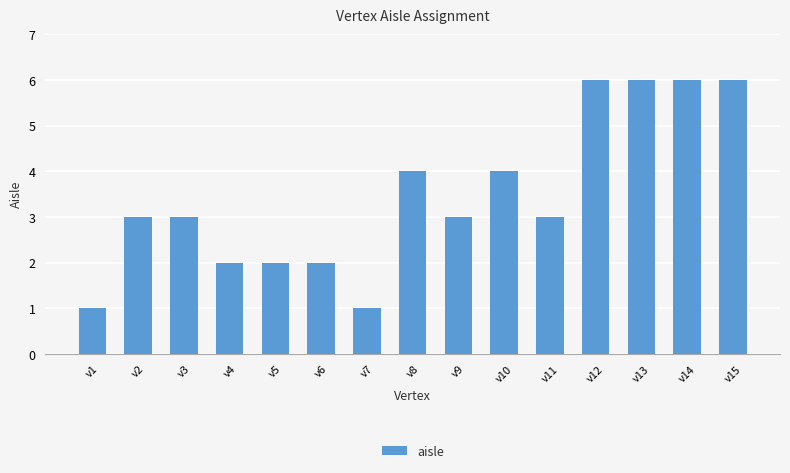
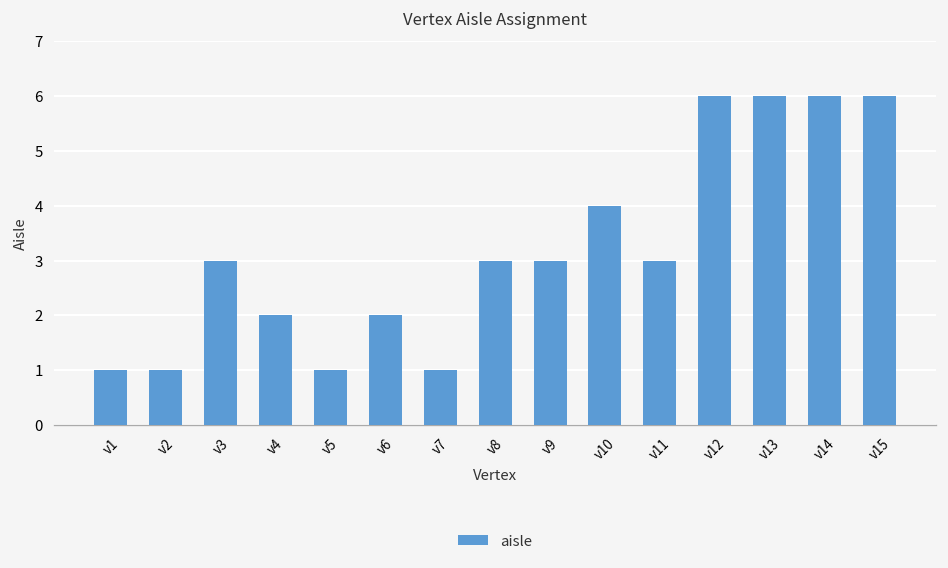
v2: 3 -> 1
v5: 2 -> 1
v8: 4 -> 3
